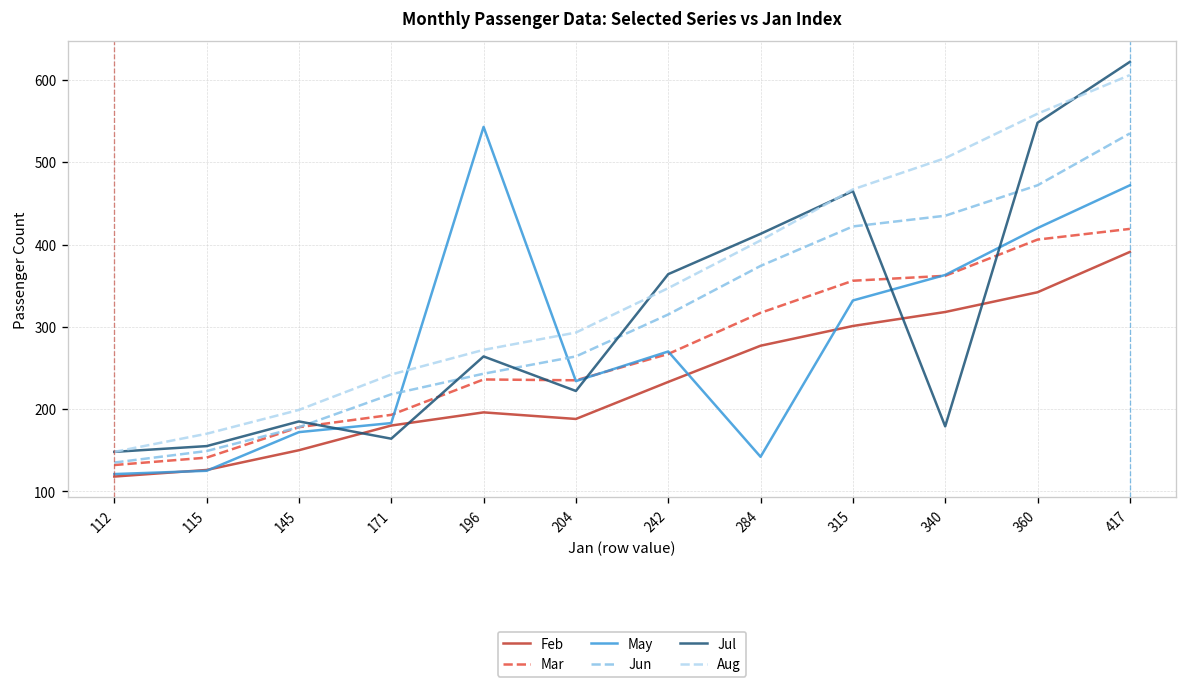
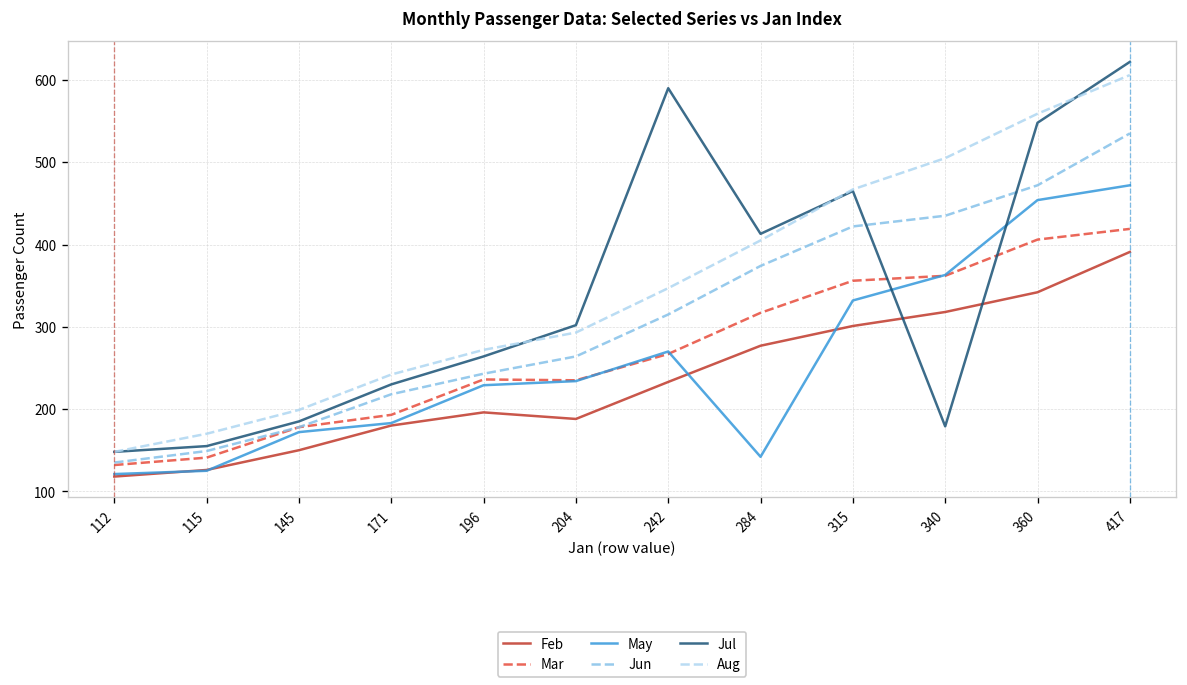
Jul, 171: 160 -> 230
May, 196: 540 -> 230
Jul, 204: 220 -> 300
Jul, 242: 360 -> 590
May, 360: 420 -> 450
